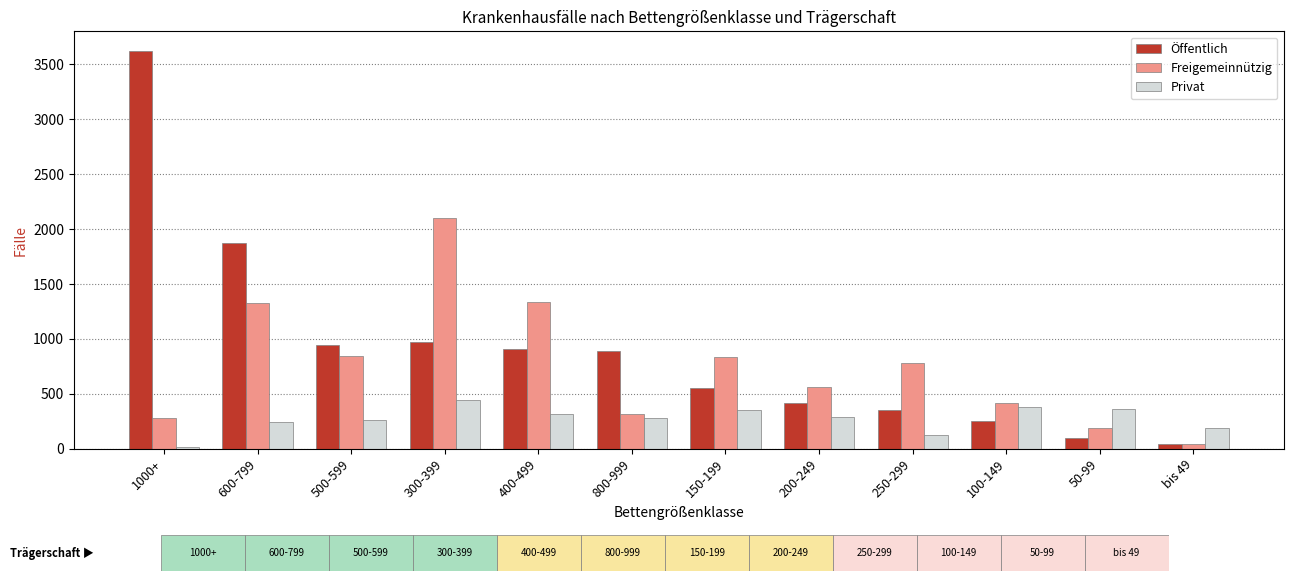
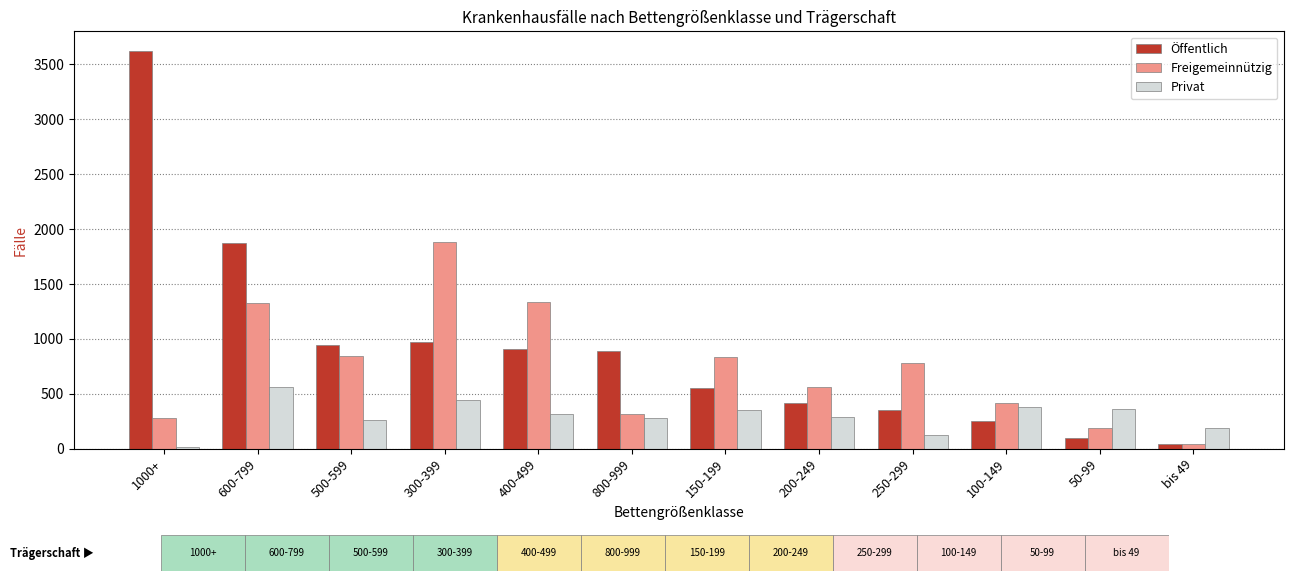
Privat, 600-799: 240 -> 560
Freigemeinnützig, 300-399: 2100 -> 1880
